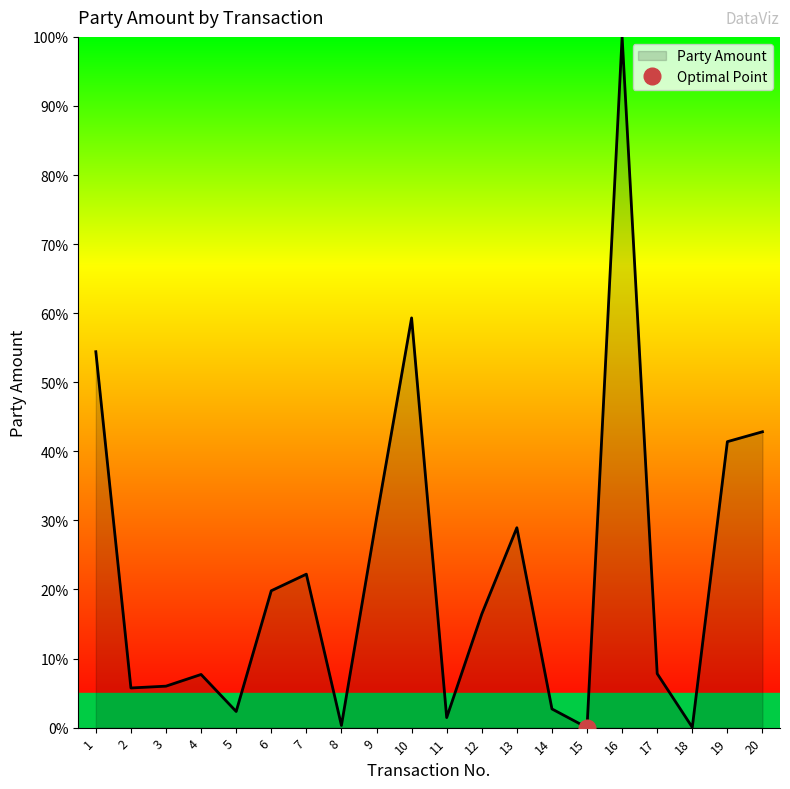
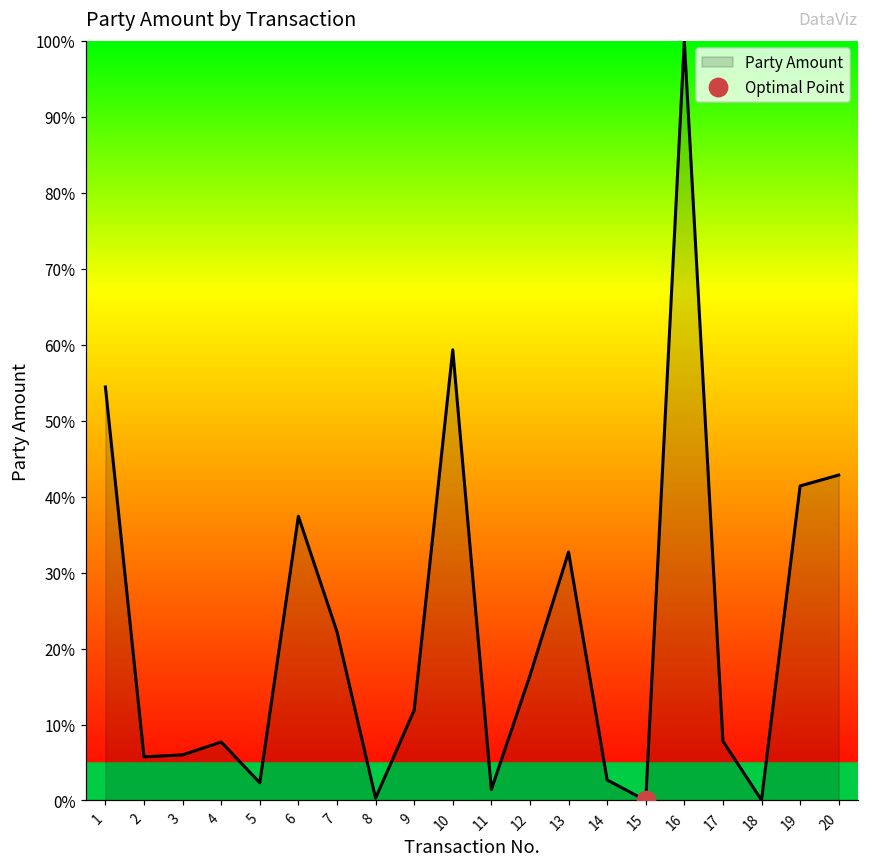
Party Amount, 6: 20% -> 37%
Party Amount, 9: 30% -> 12%
Party Amount, 13: 29% -> 33%
